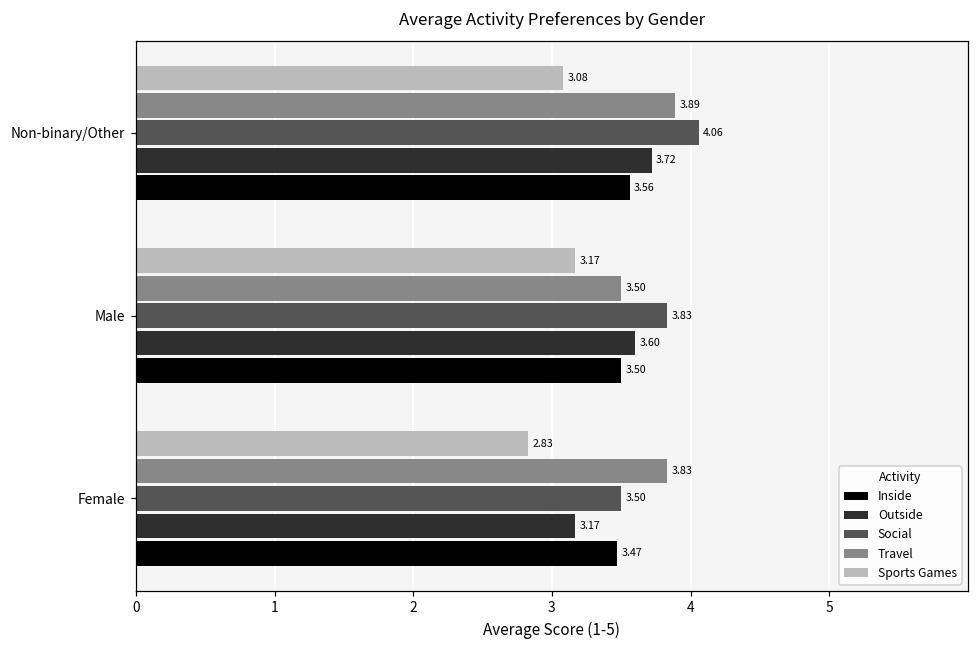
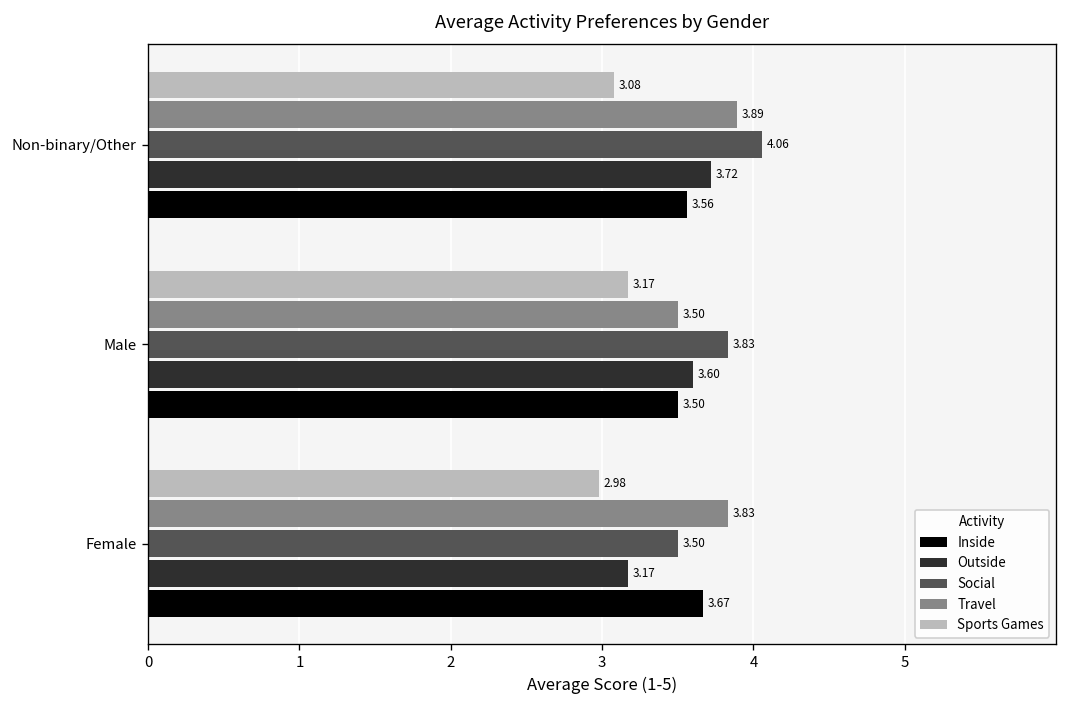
Sports Games, Female: 2.83 -> 2.98
Inside, Female: 3.47 -> 3.67
